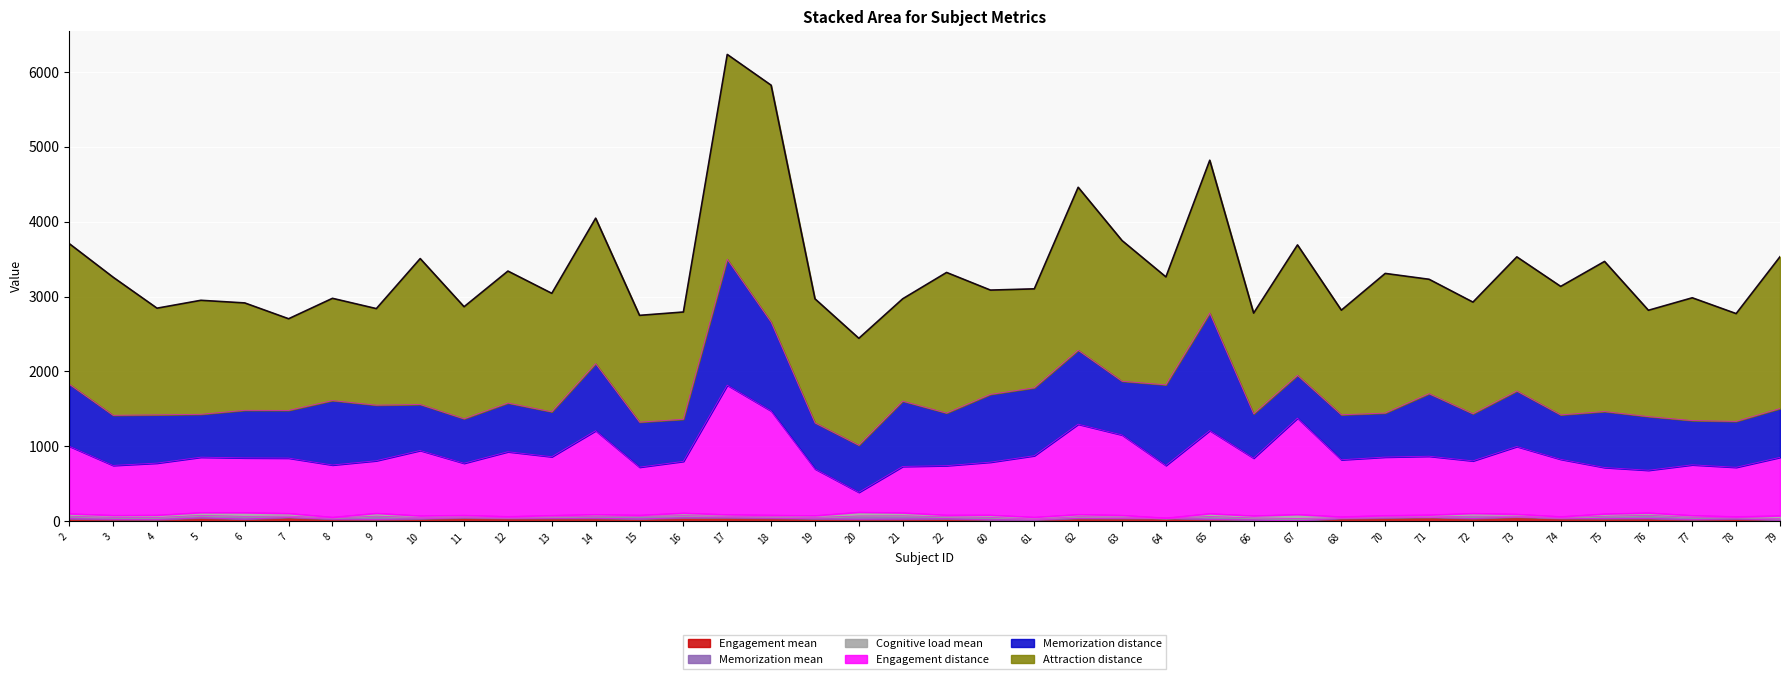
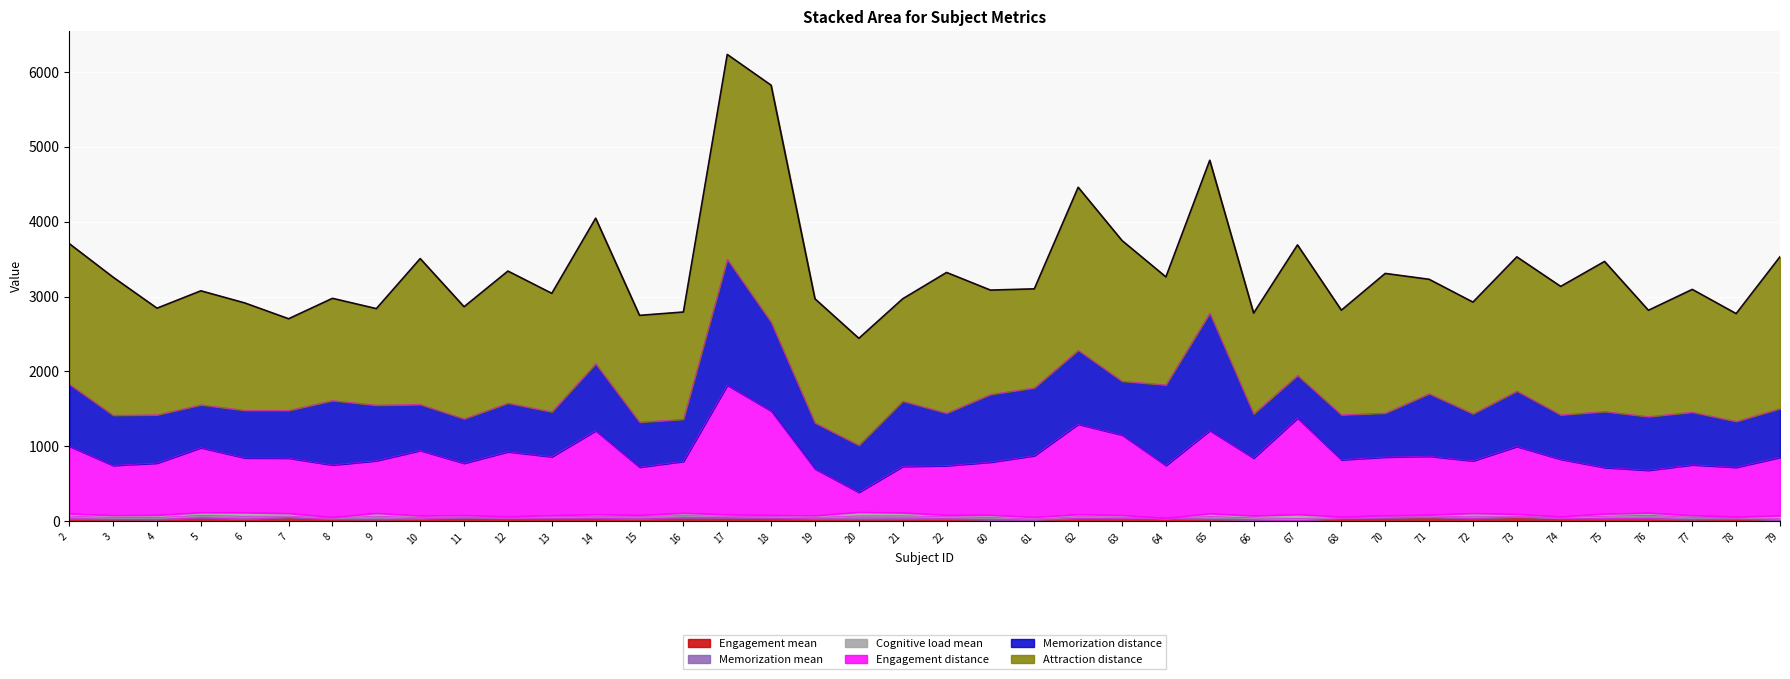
Engagement distance, 5: 700 -> 900
Memorization distance, 77: 600 -> 700
